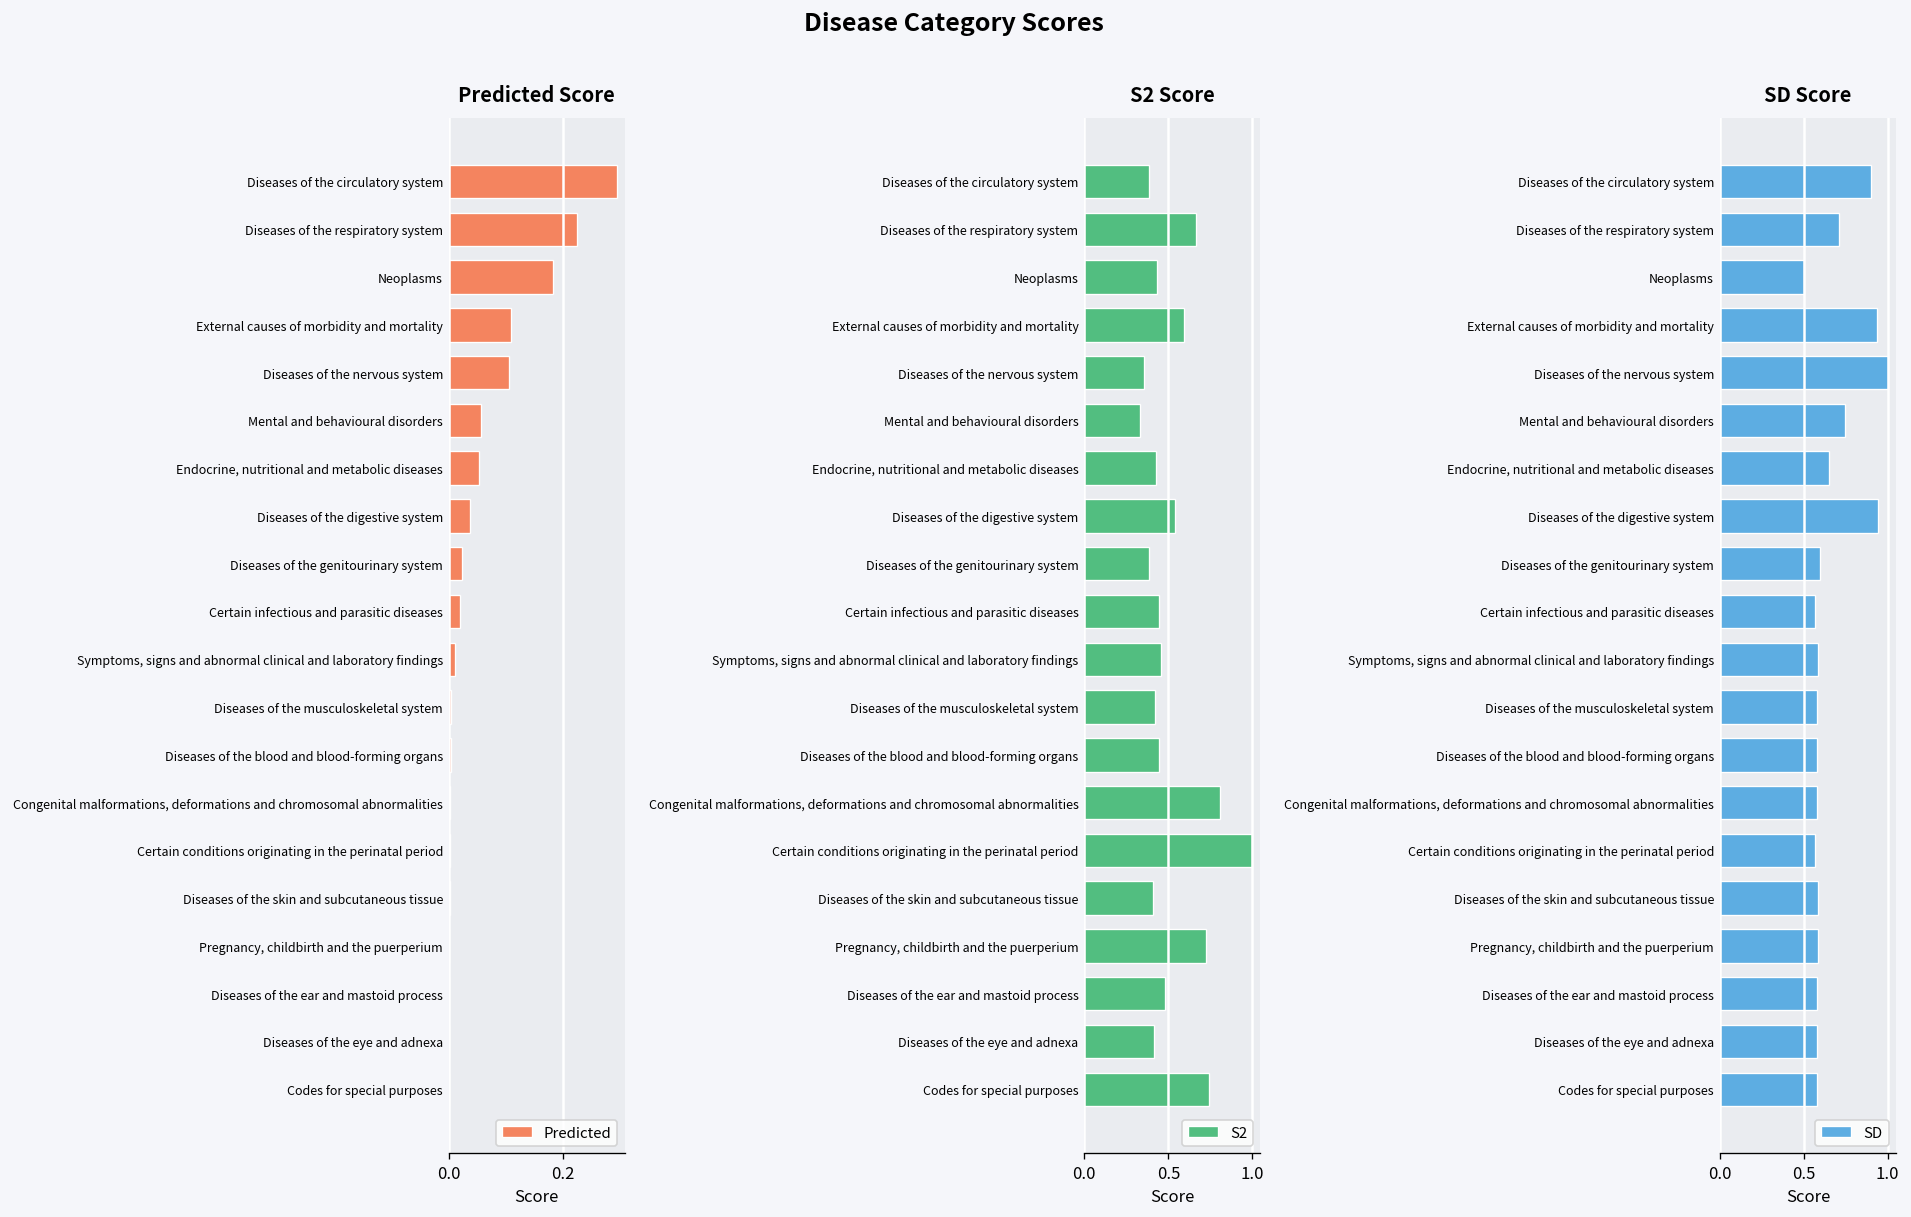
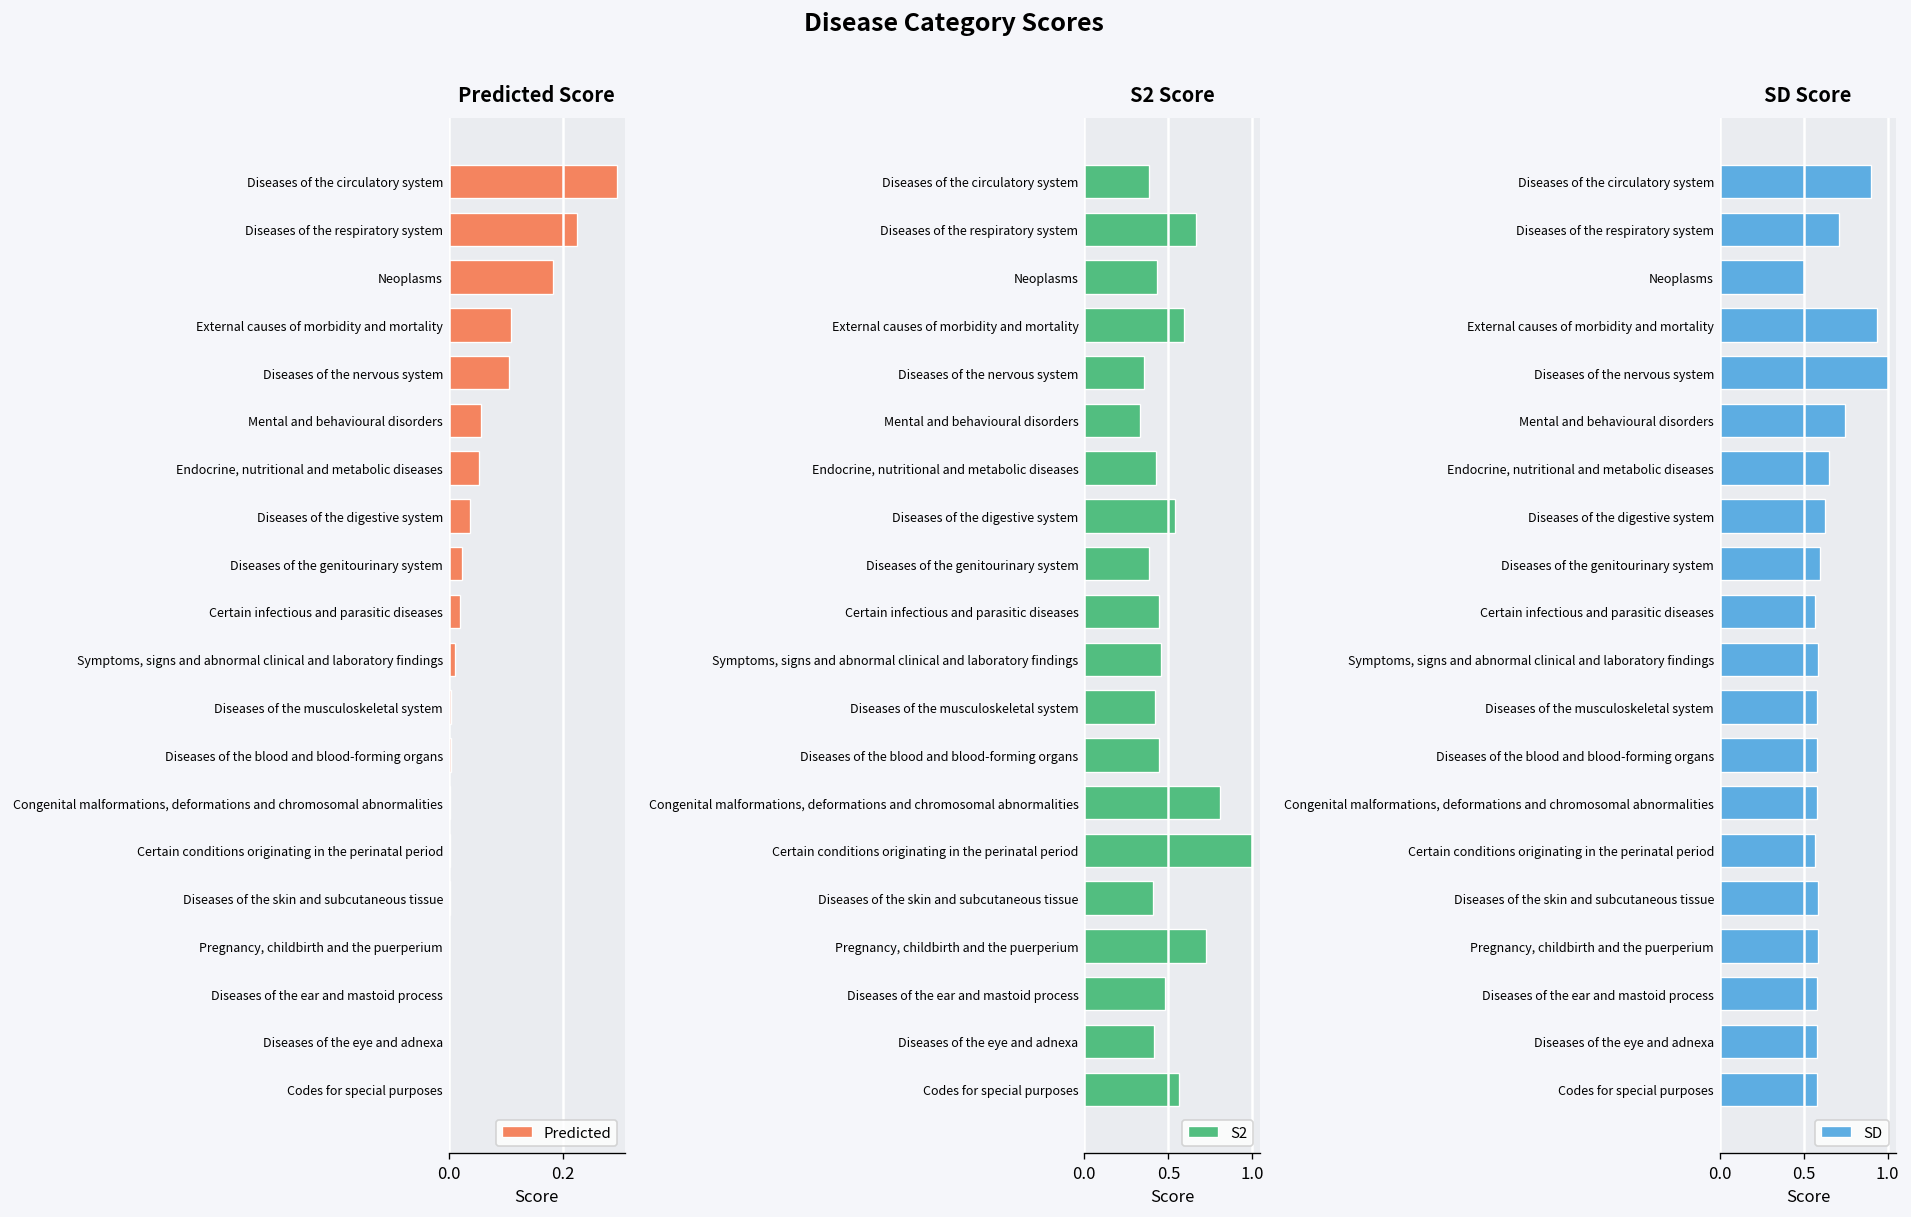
S2 Score, Codes for special purposes: 0.74 -> 0.56
SD Score, Diseases of the digestive system: 0.94 -> 0.63
